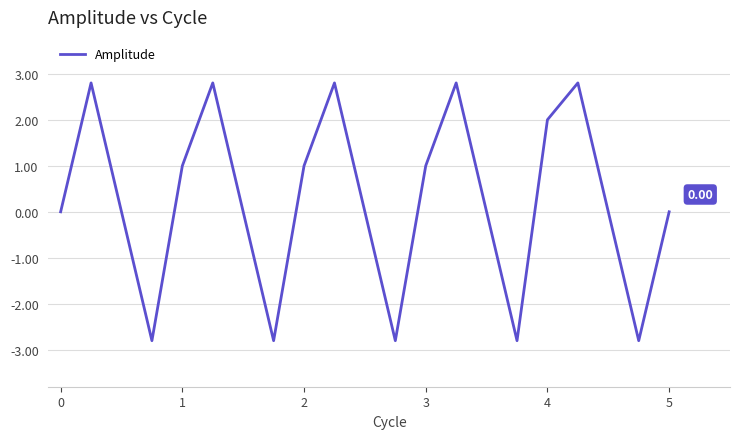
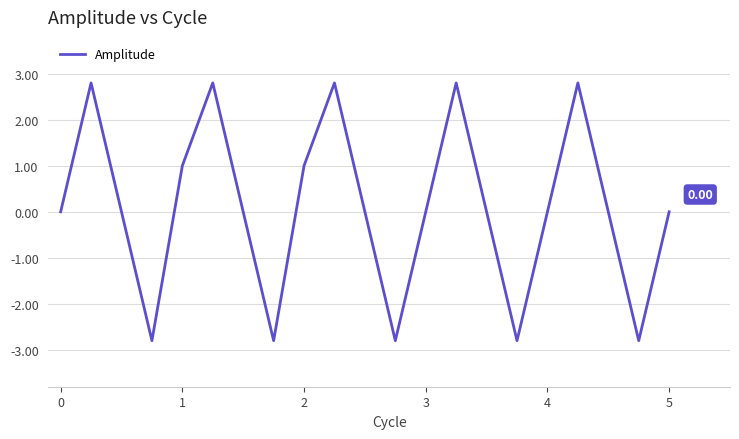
3: 1 -> 0
4: 2 -> 0
